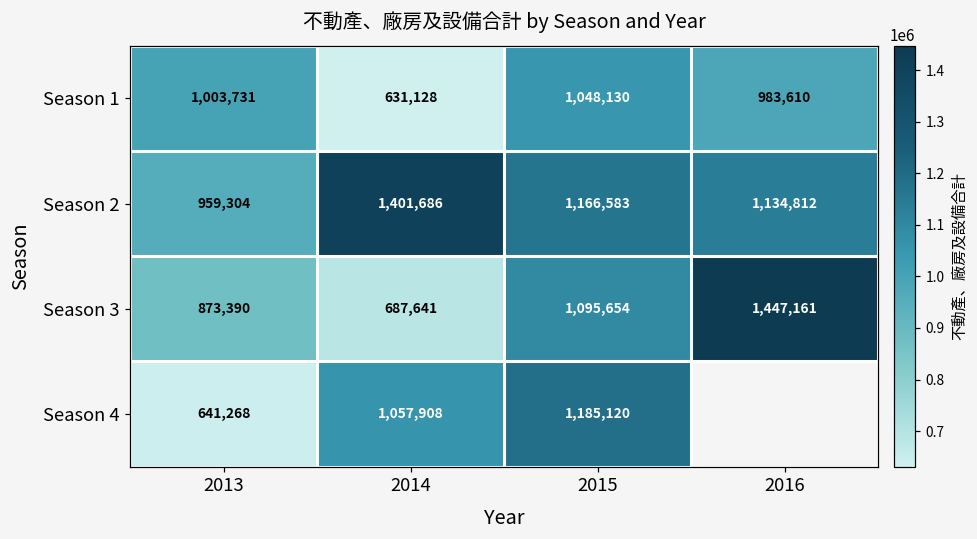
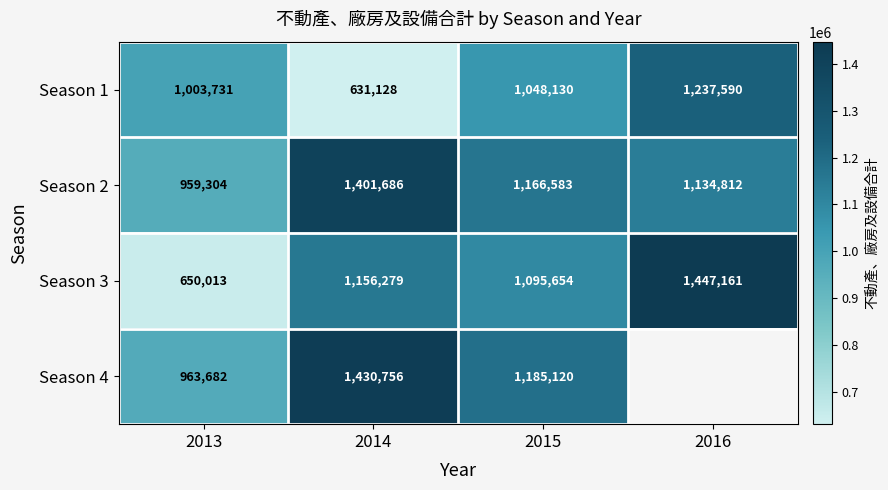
Season 1, 2016: 983,610 -> 1,237,590
Season 3, 2013: 873,390 -> 650,013
Season 3, 2014: 687,641 -> 1,156,279
Season 4, 2013: 641,268 -> 963,682
Season 4, 2014: 1,057,908 -> 1,430,756
